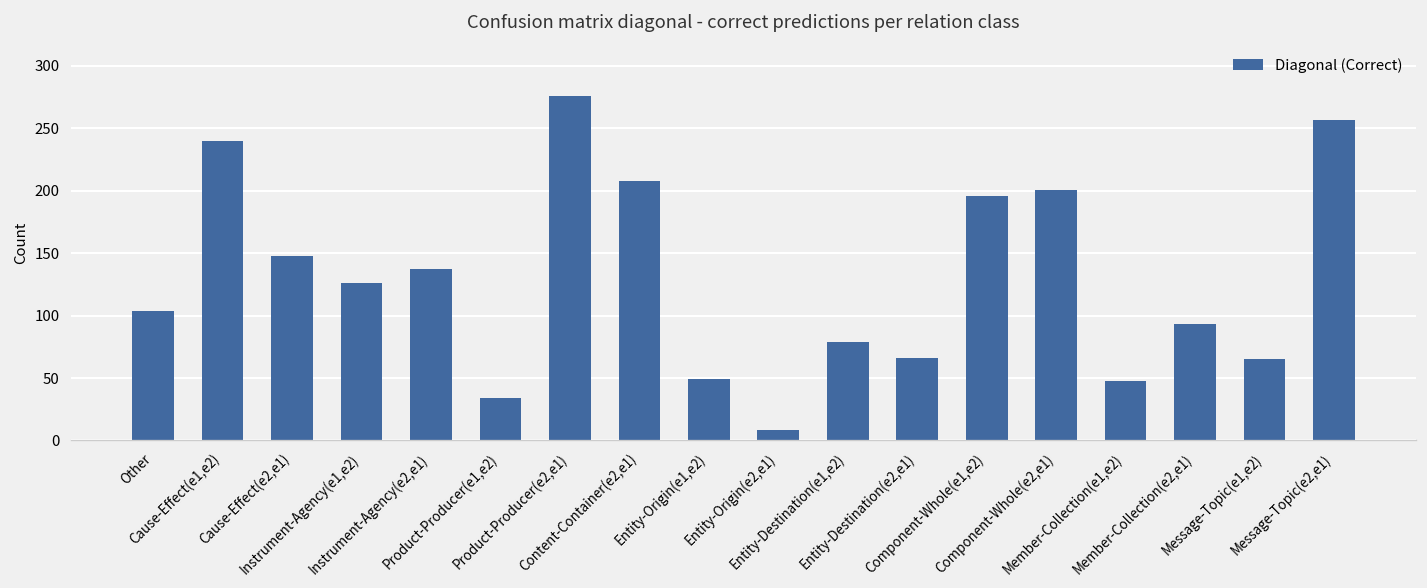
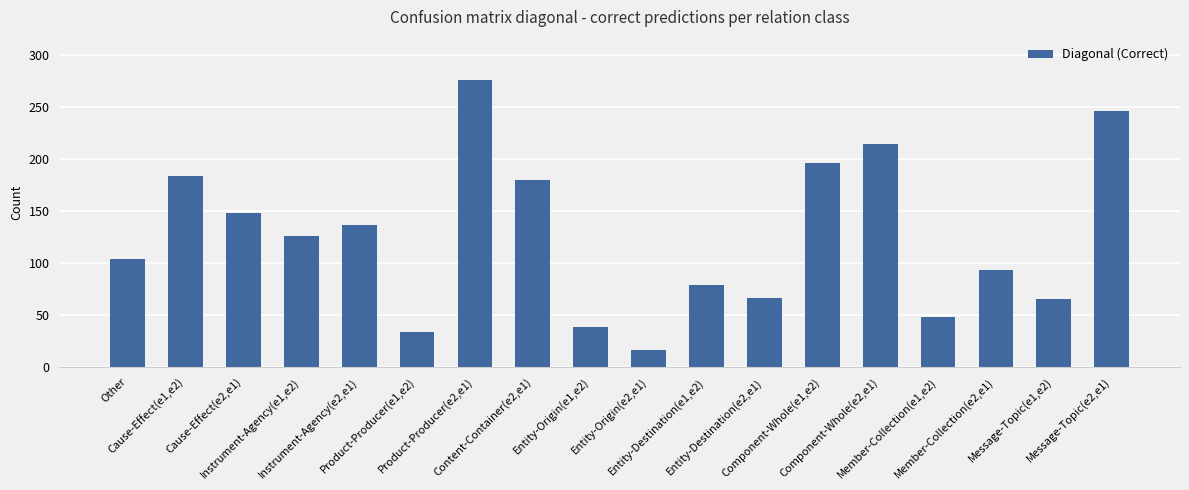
Cause-Effect(e1,e2): 240 -> 184
Content-Container(e2,e1): 208 -> 180
Entity-Origin(e1,e2): 49 -> 38
Entity-Origin(e2,e1): 8 -> 16
Component-Whole(e2,e1): 201 -> 214
Message-Topic(e2,e1): 257 -> 246
